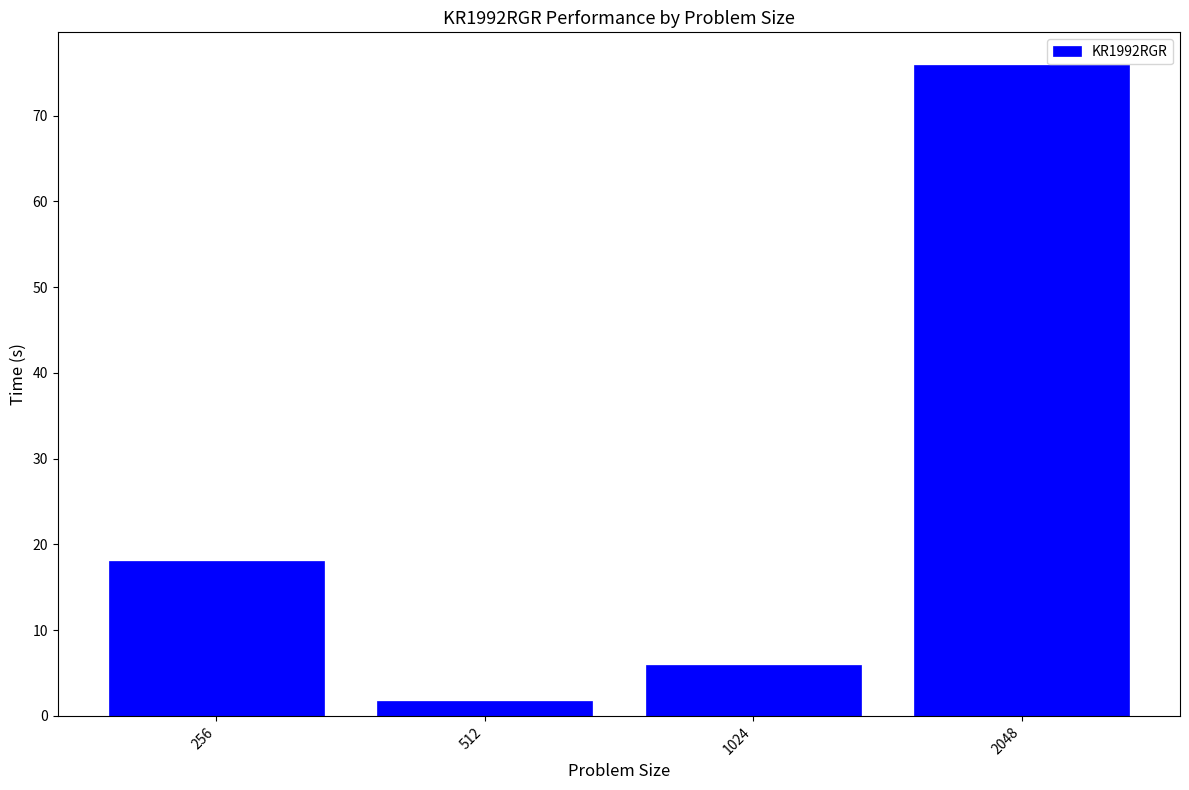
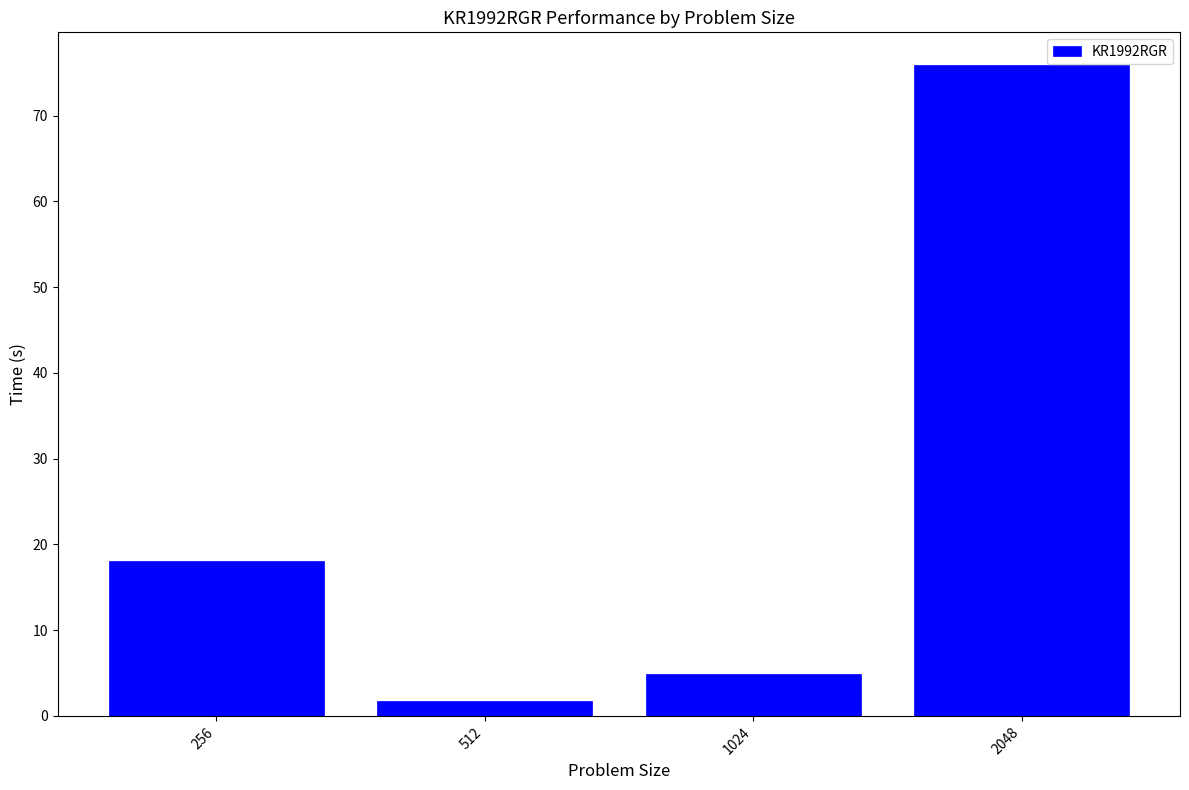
1024: 6 -> 5
